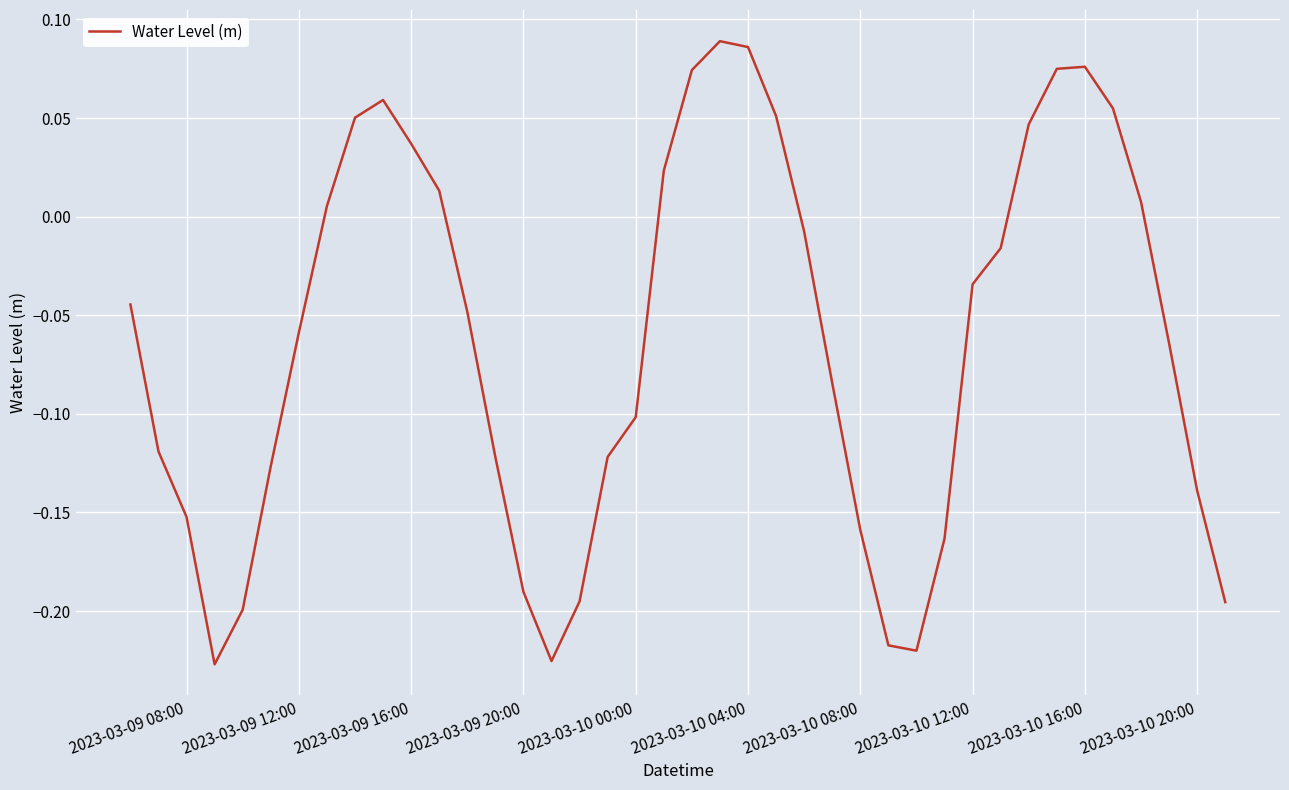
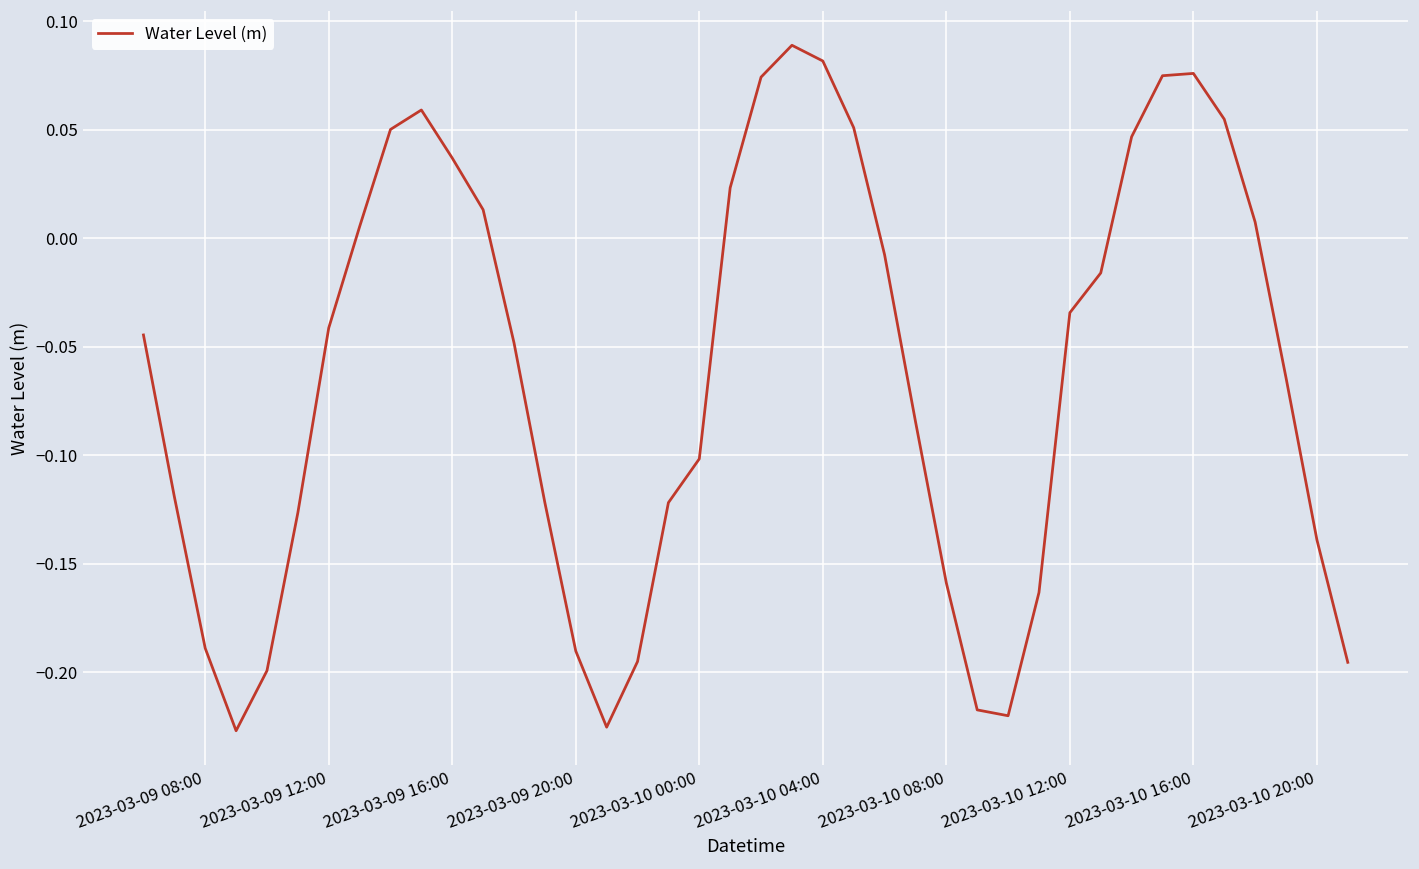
2023-03-09 08:00: -0.152 -> -0.189
2023-03-09 12:00: -0.059 -> -0.041
2023-03-10 04:00: 0.086 -> 0.082
